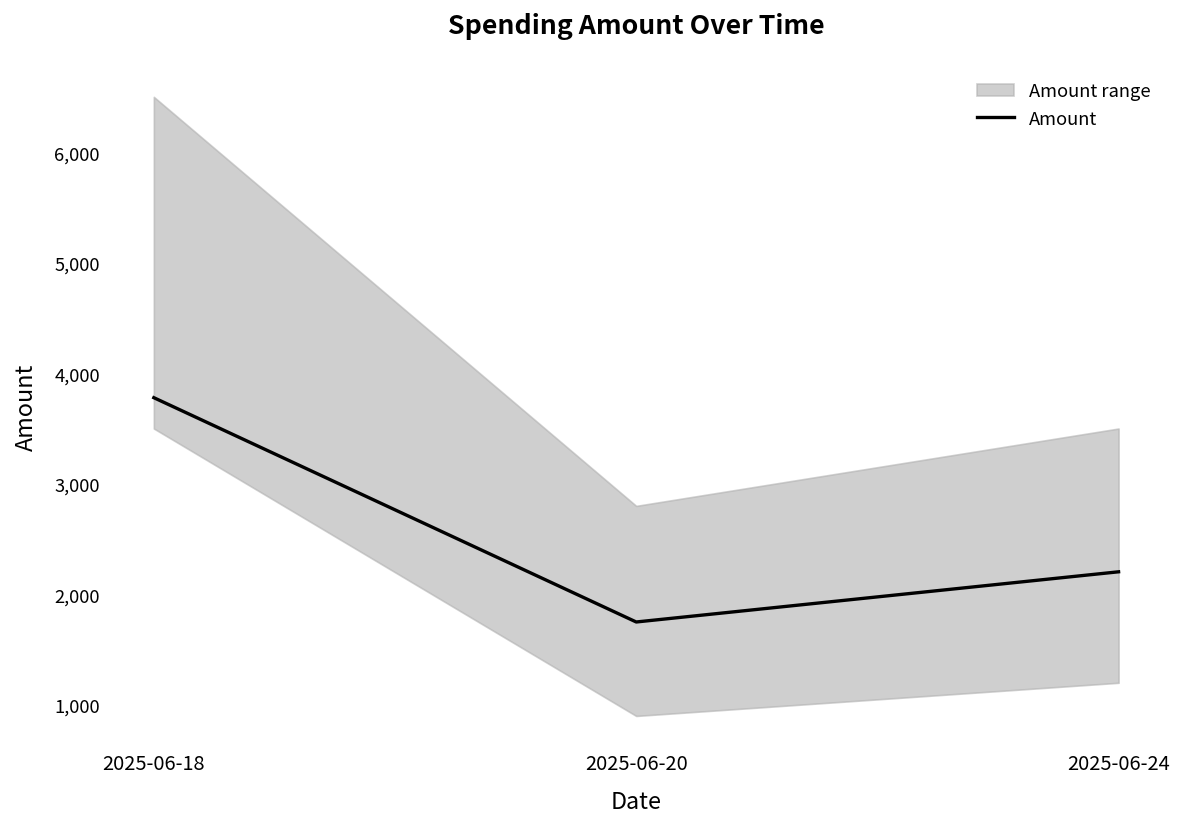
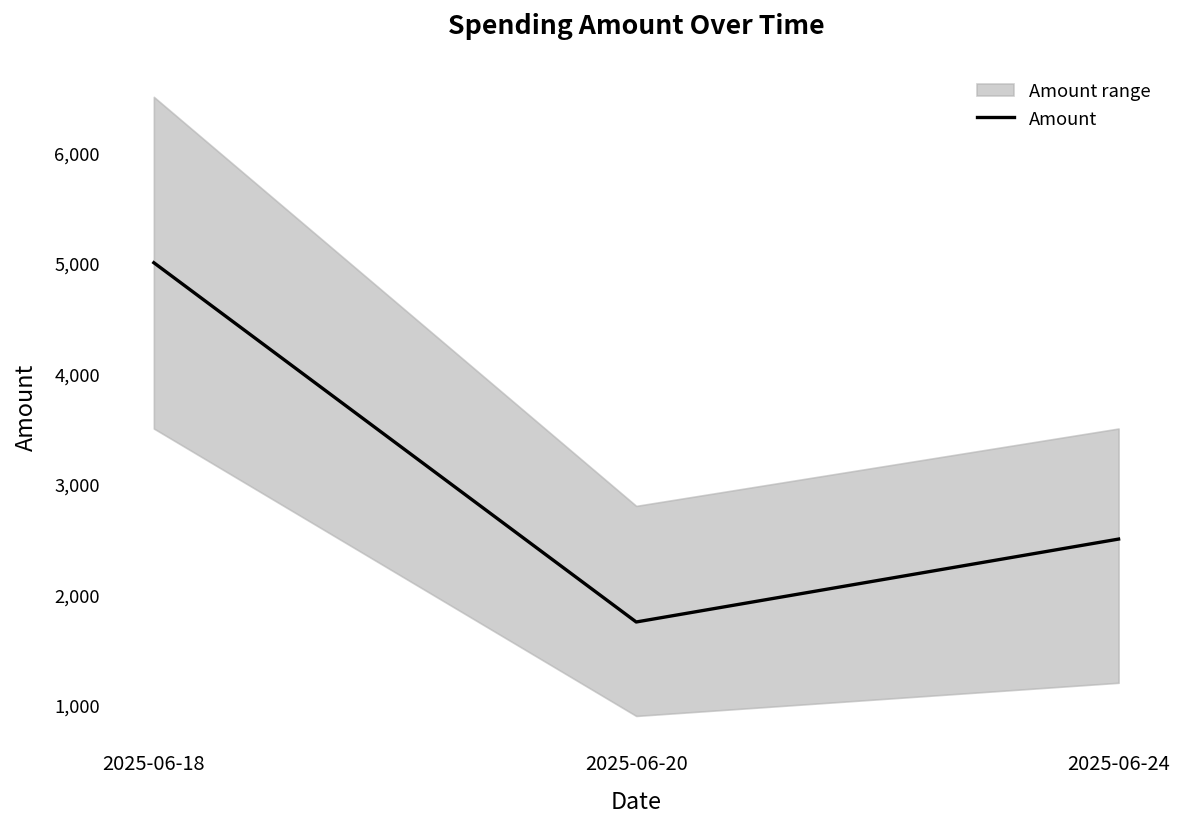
Amount, 2025-06-18: 3,800 -> 5,000
Amount, 2025-06-24: 2,200 -> 2,500
